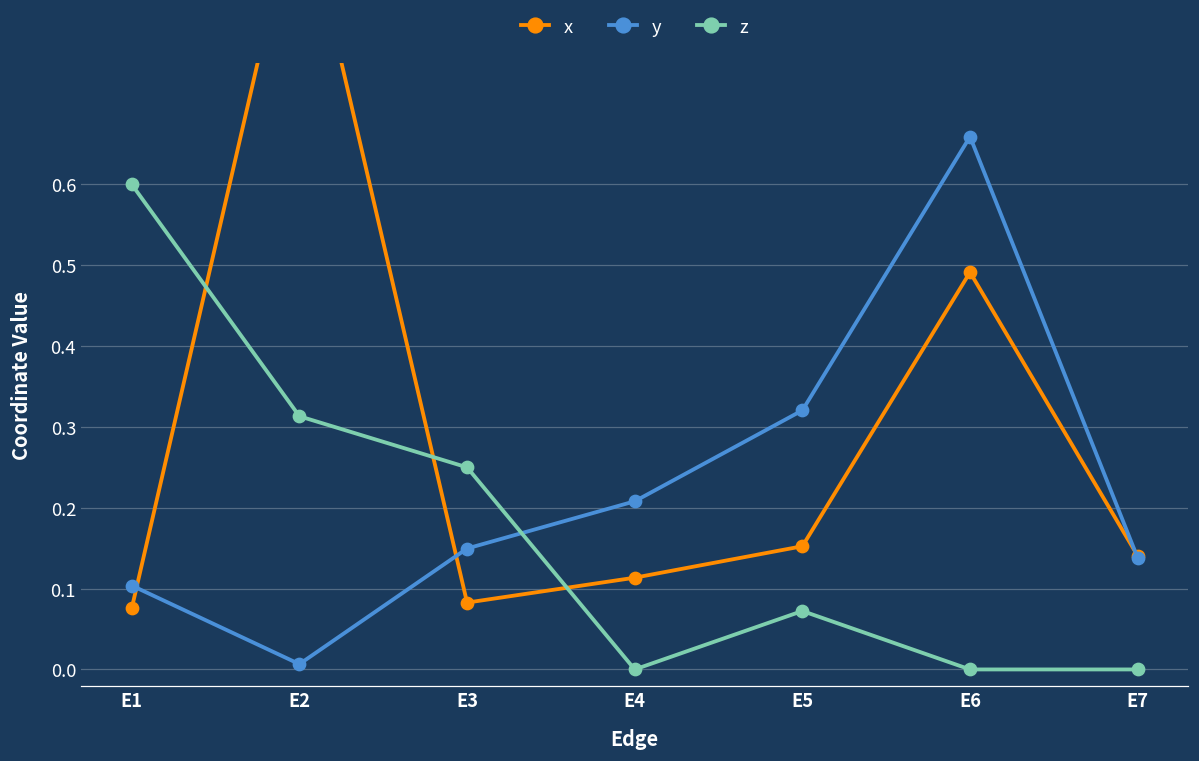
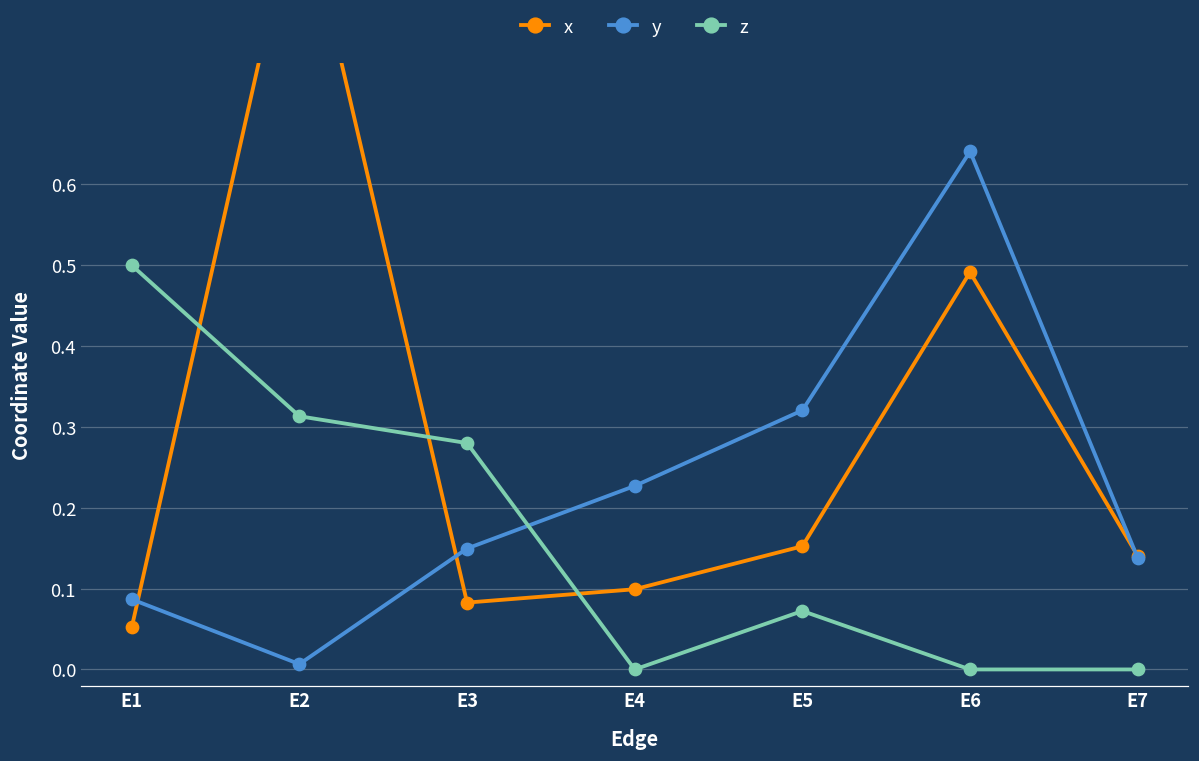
x, E1: 0.08 -> 0.05
y, E1: 0.10 -> 0.09
z, E1: 0.6 -> 0.5
z, E3: 0.25 -> 0.28
x, E4: 0.11 -> 0.10
y, E4: 0.21 -> 0.23
y, E6: 0.66 -> 0.64
